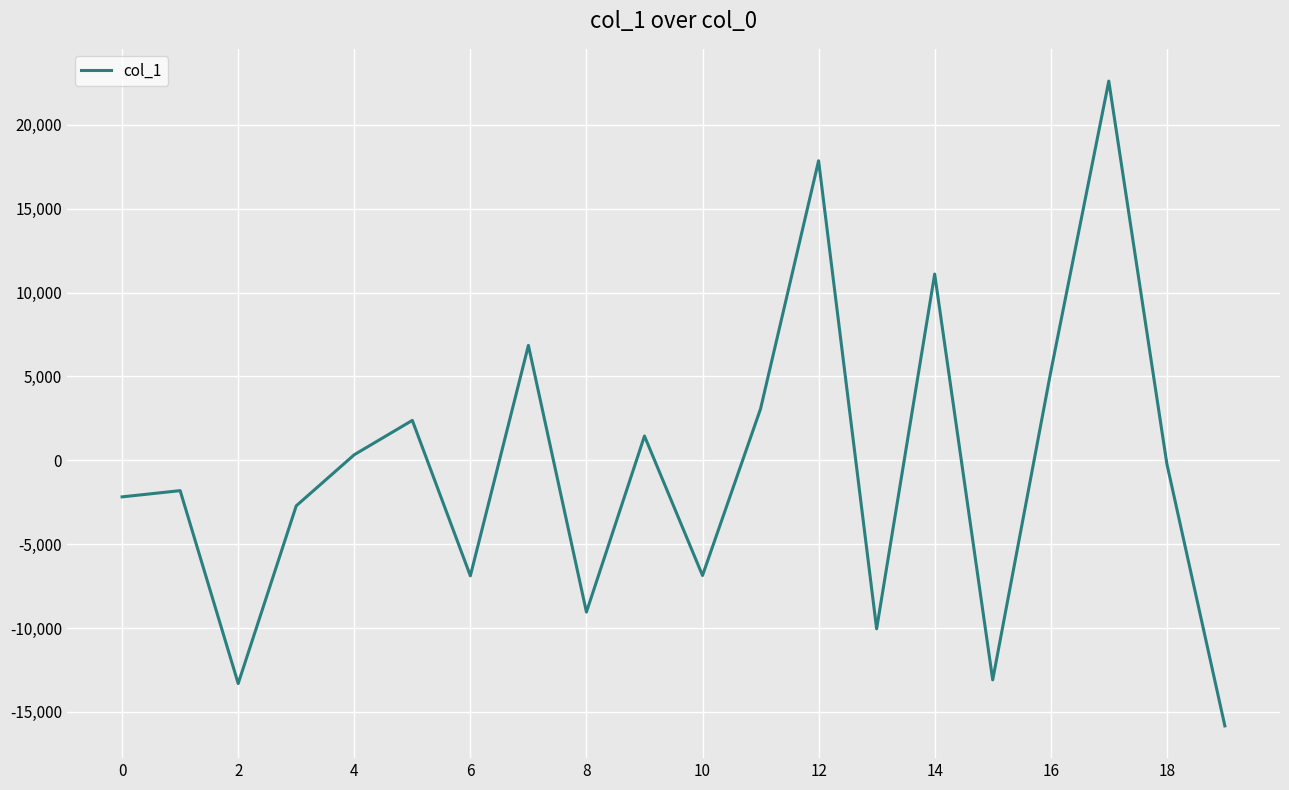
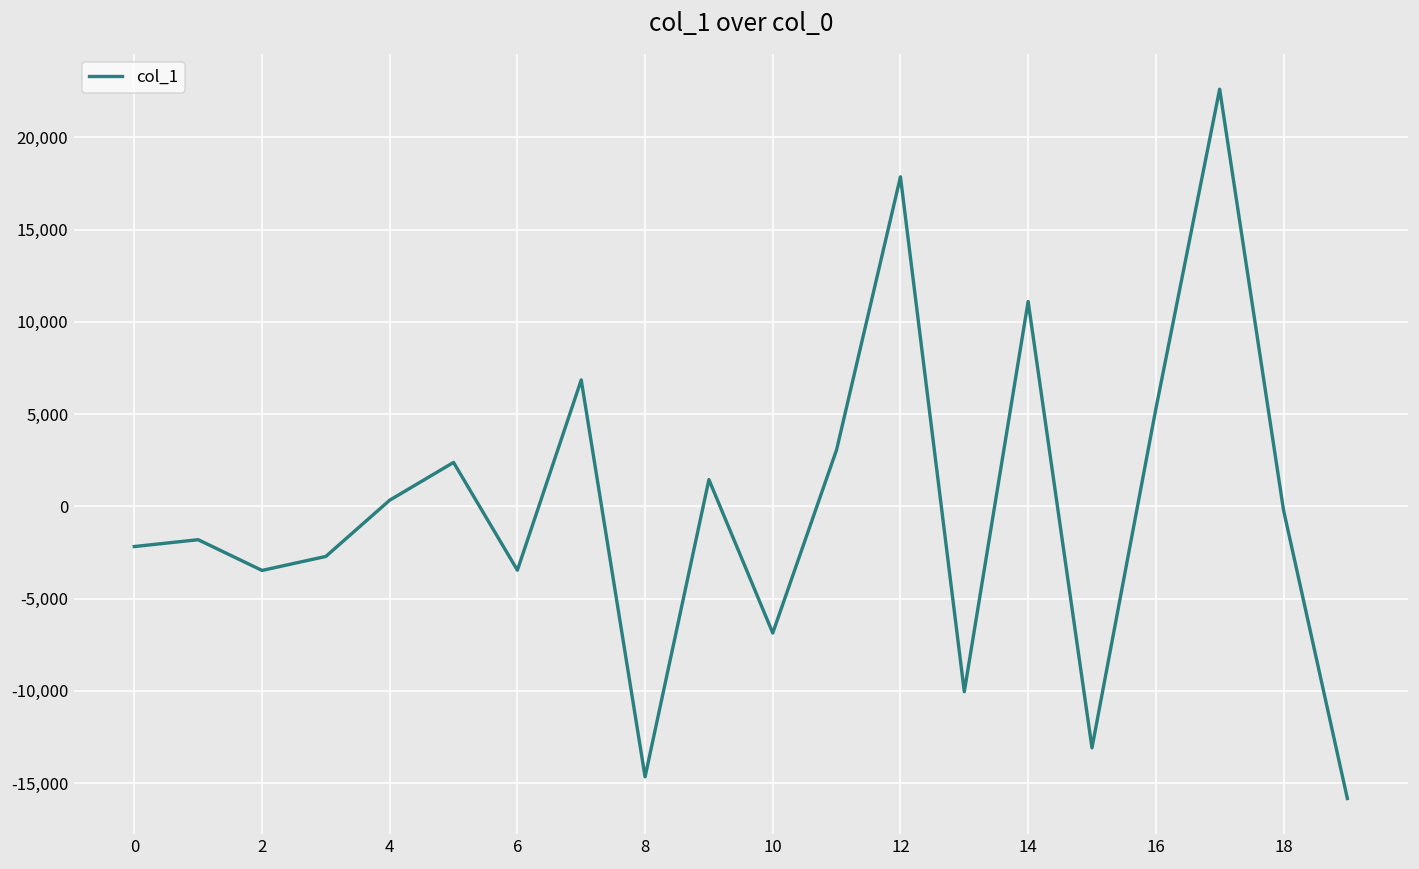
2: -13,300 -> -3,500
6: -6,900 -> -3,500
8: -9,000 -> -14,700
